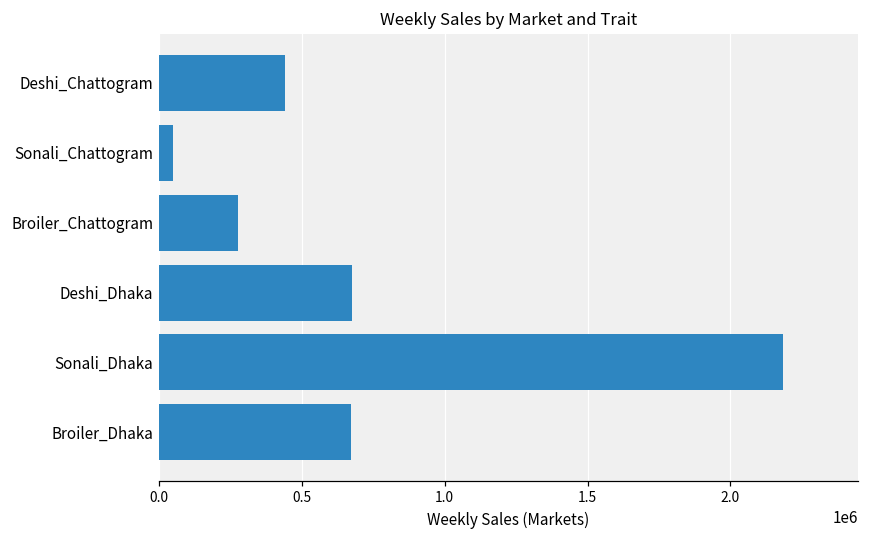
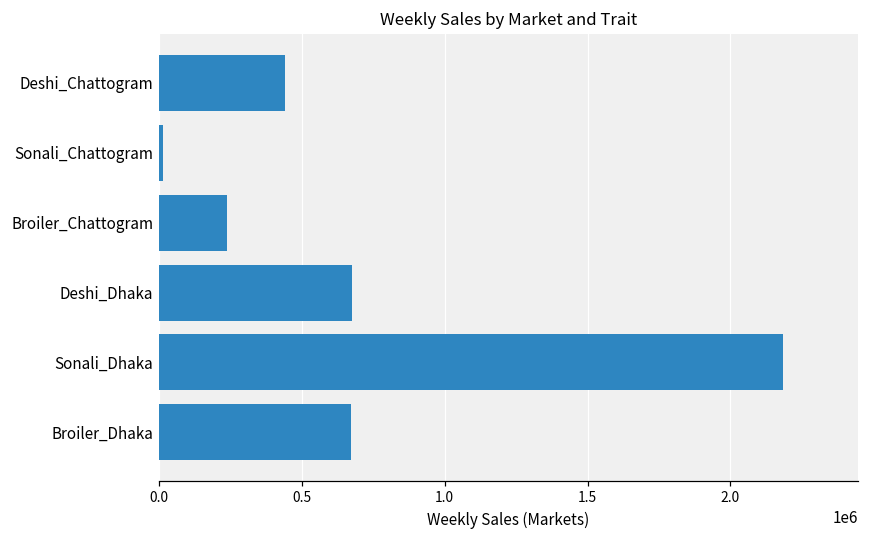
Sonali_Chattogram: 50000 -> 20000
Broiler_Chattogram: 280000 -> 240000
